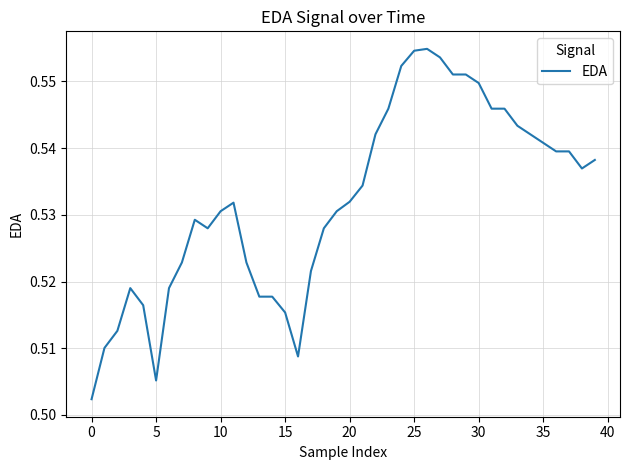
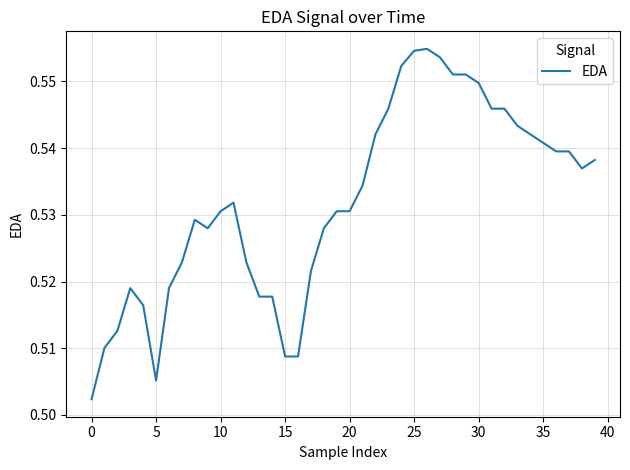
15: 0.515 -> 0.509
20: 0.532 -> 0.531
